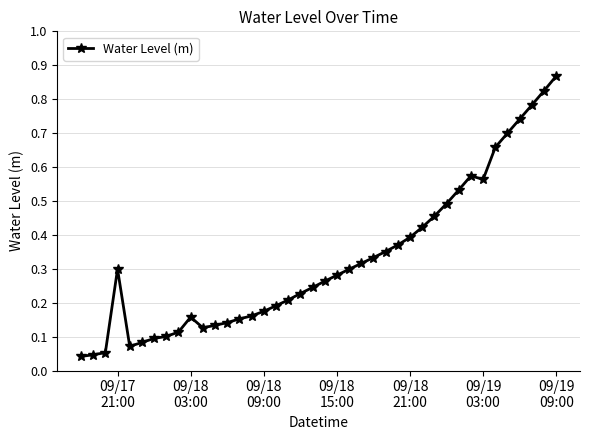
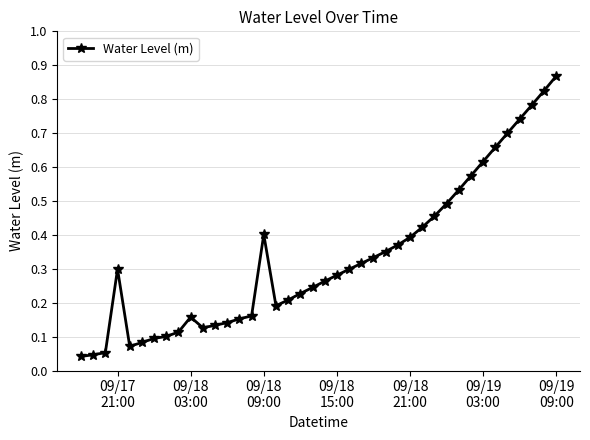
09/18 09:00: 0.17 -> 0.40
09/19 03:00: 0.56 -> 0.62
